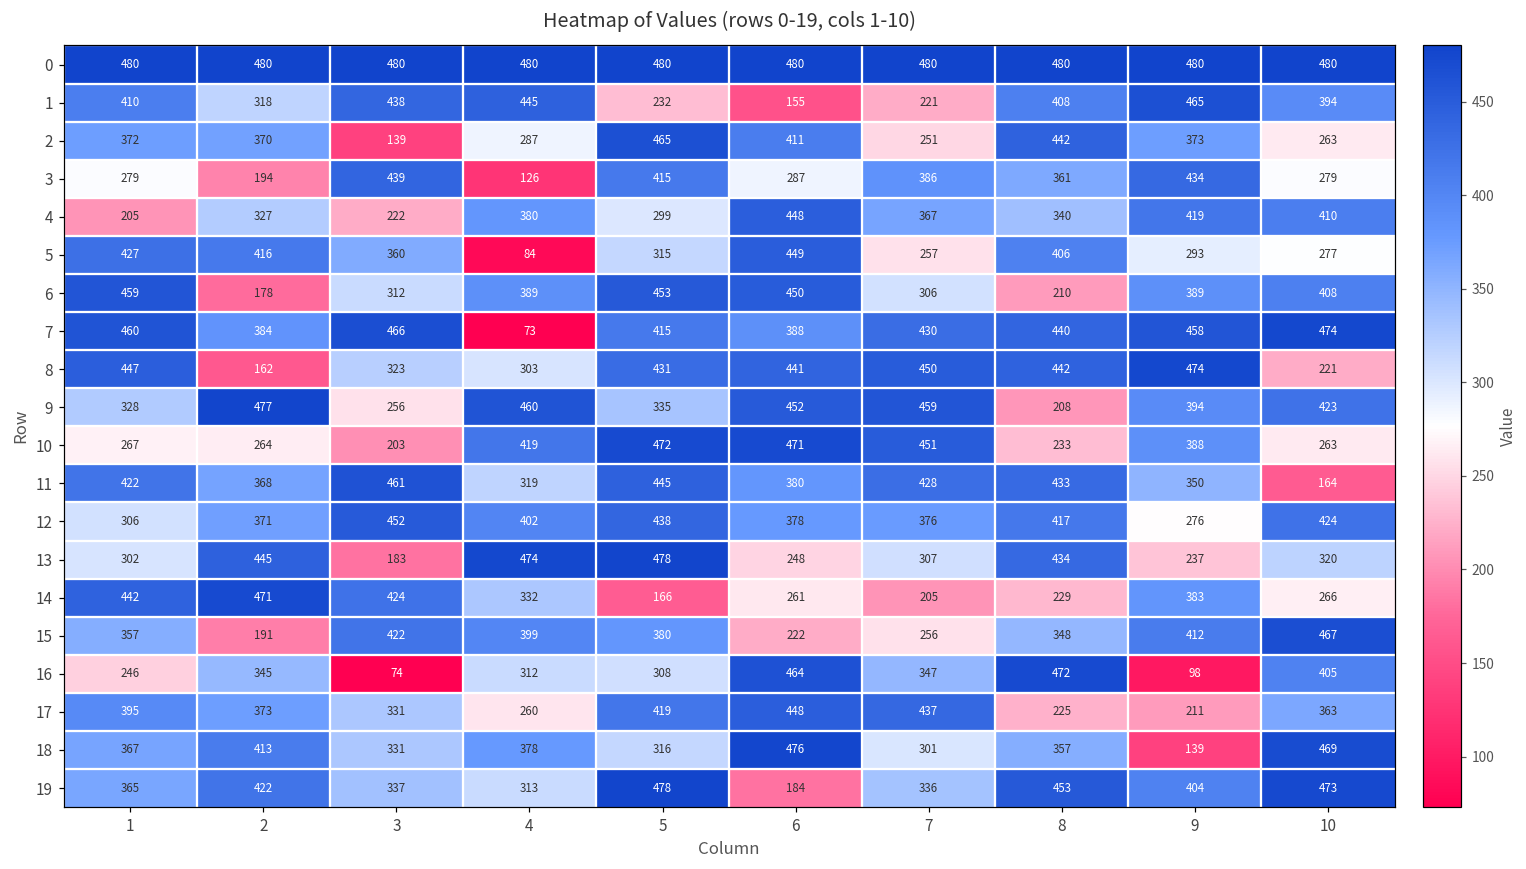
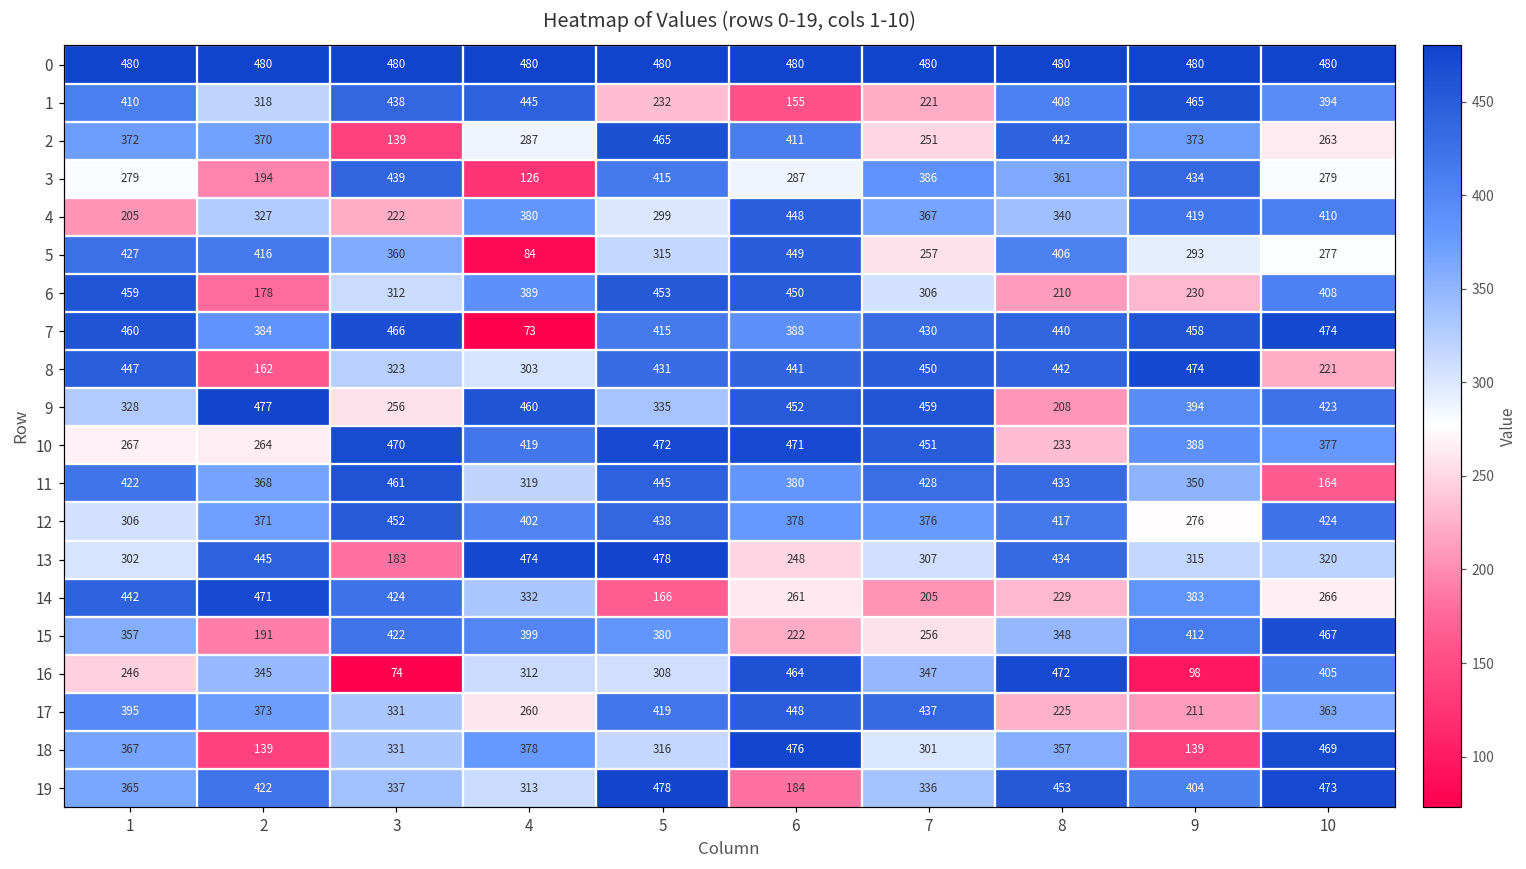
6, 9: 389 -> 230
10, 3: 203 -> 470
10, 10: 263 -> 377
13, 9: 237 -> 315
18, 2: 413 -> 139
